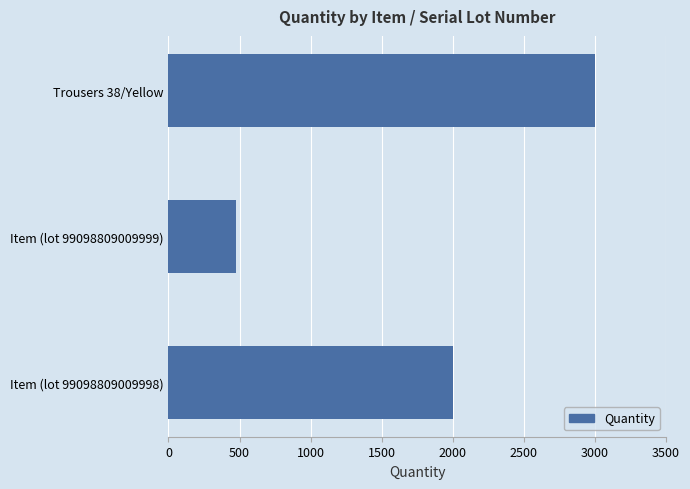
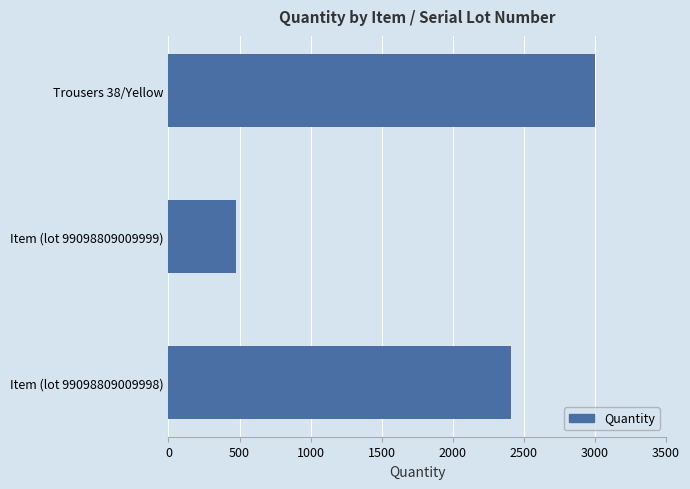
Item (lot 99098809009998): 2000 -> 2410
